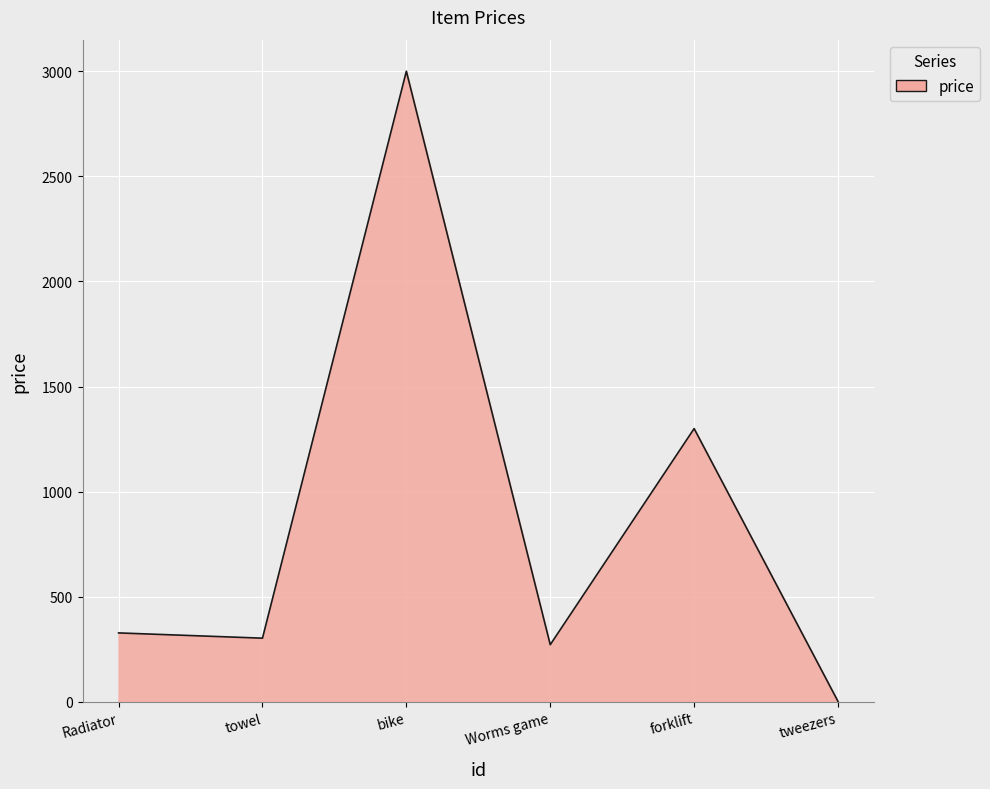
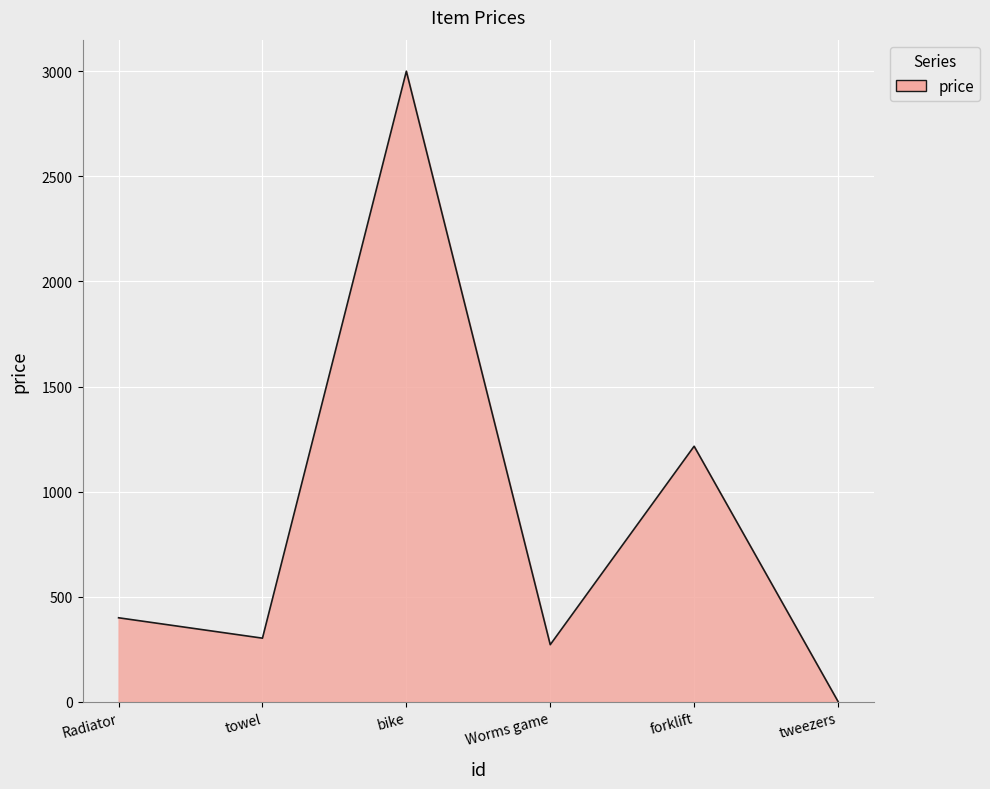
Radiator: 330 -> 400
forklift: 1300 -> 1220
